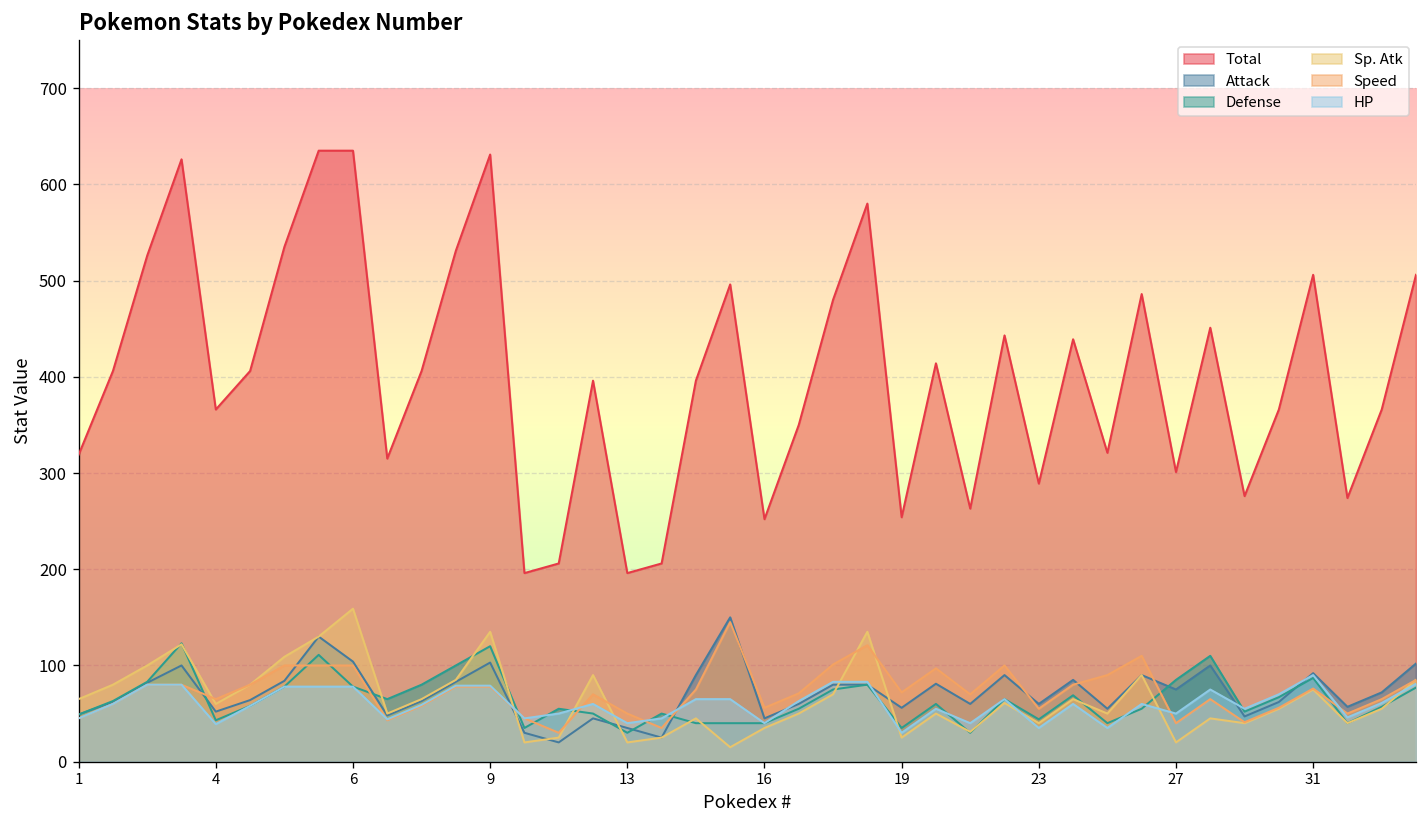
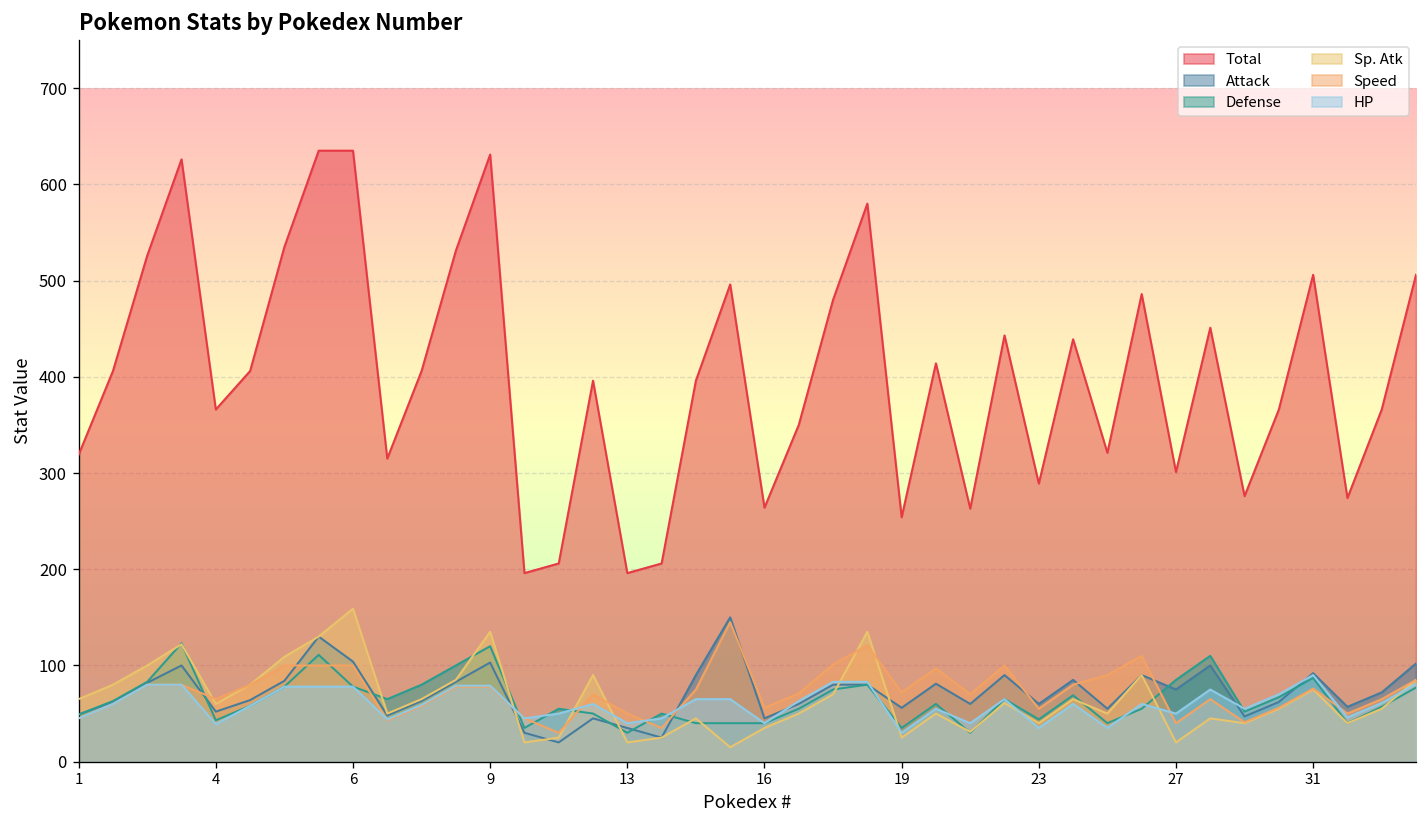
Total, 16: 250 -> 260
